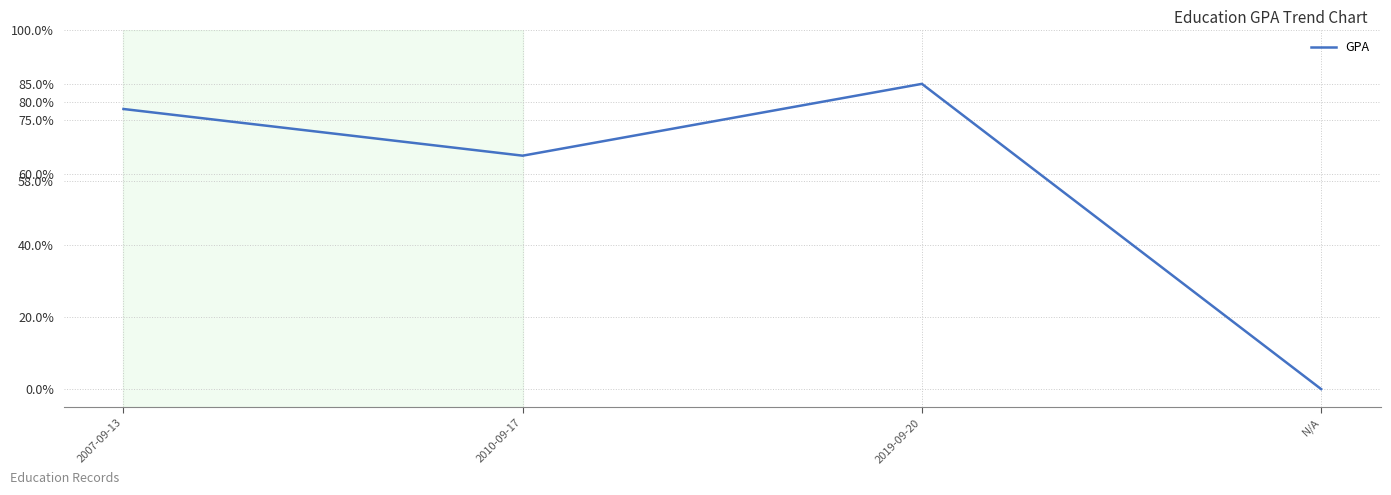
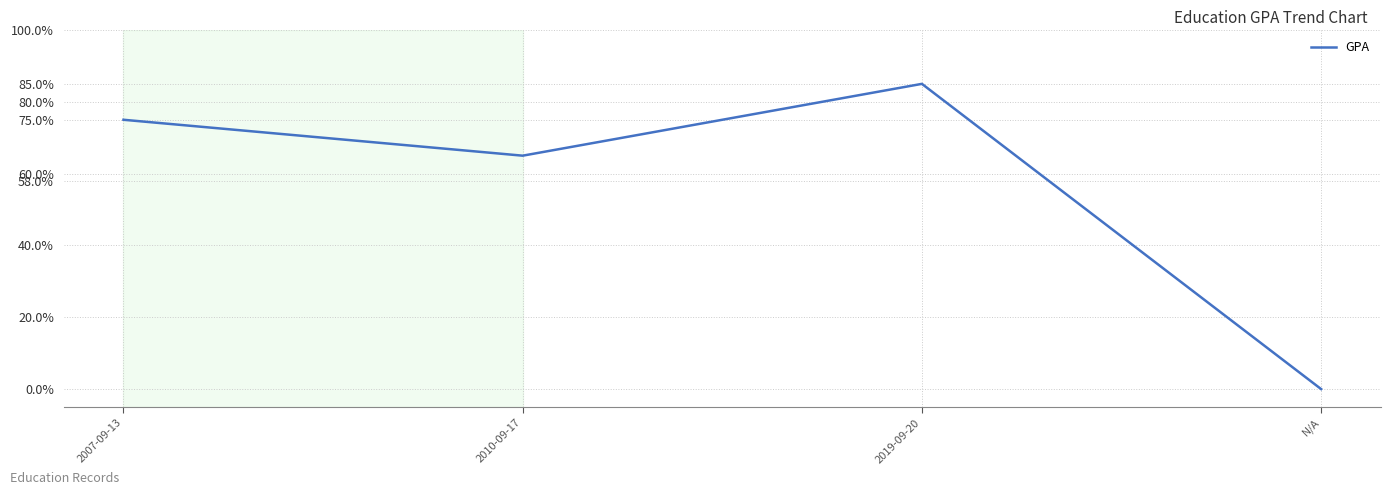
2007-09-13: 78% -> 75%
